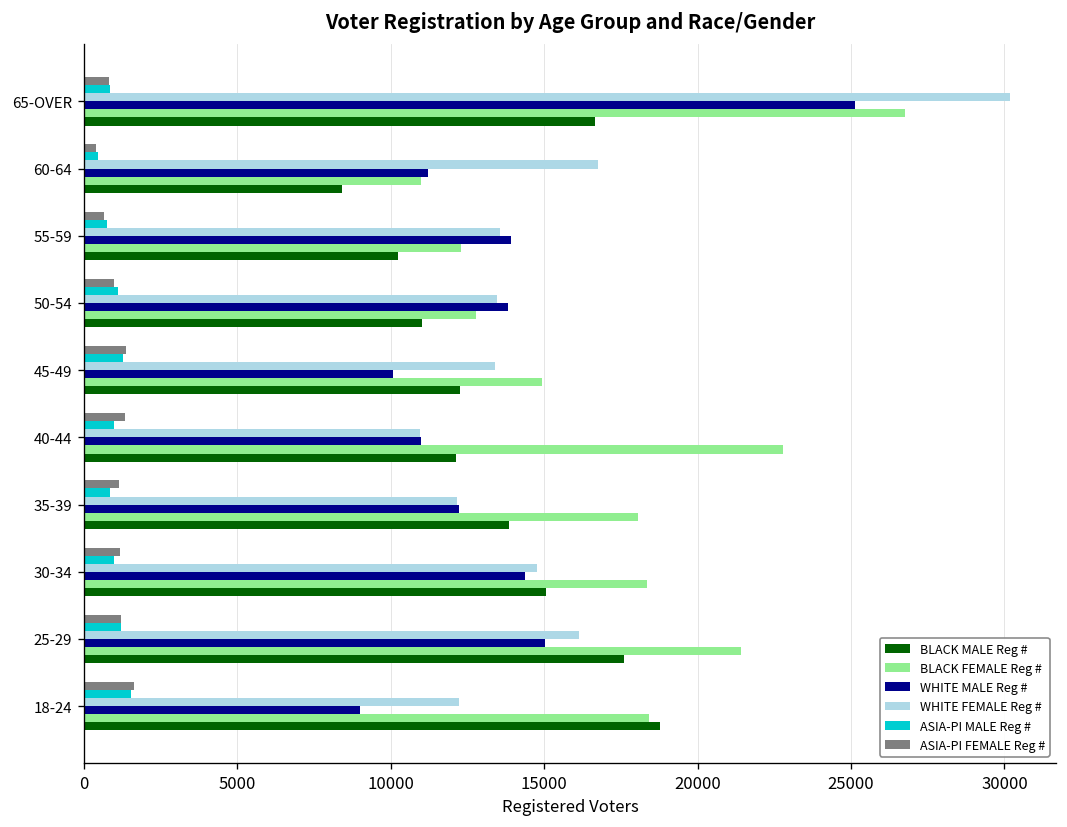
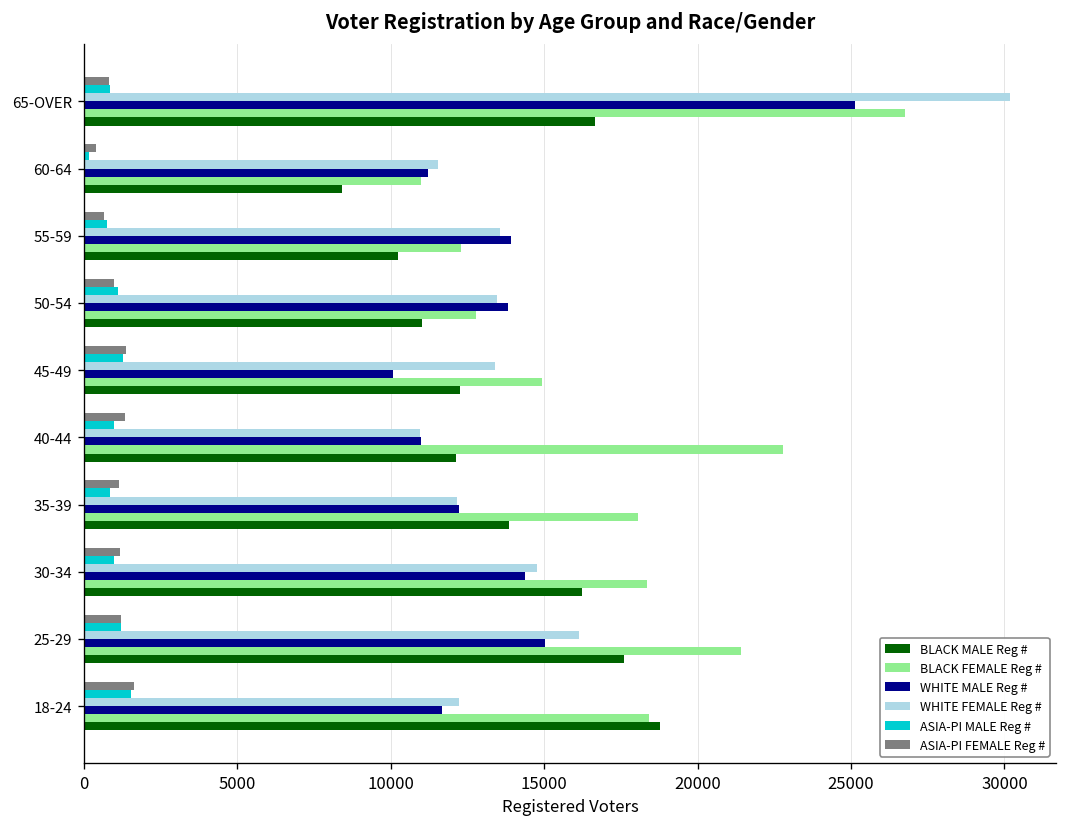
ASIA-PI MALE Reg #, 60-64: 500 -> 200
WHITE FEMALE Reg #, 60-64: 16700 -> 11500
BLACK MALE Reg #, 30-34: 15100 -> 16200
WHITE MALE Reg #, 18-24: 9000 -> 11700
